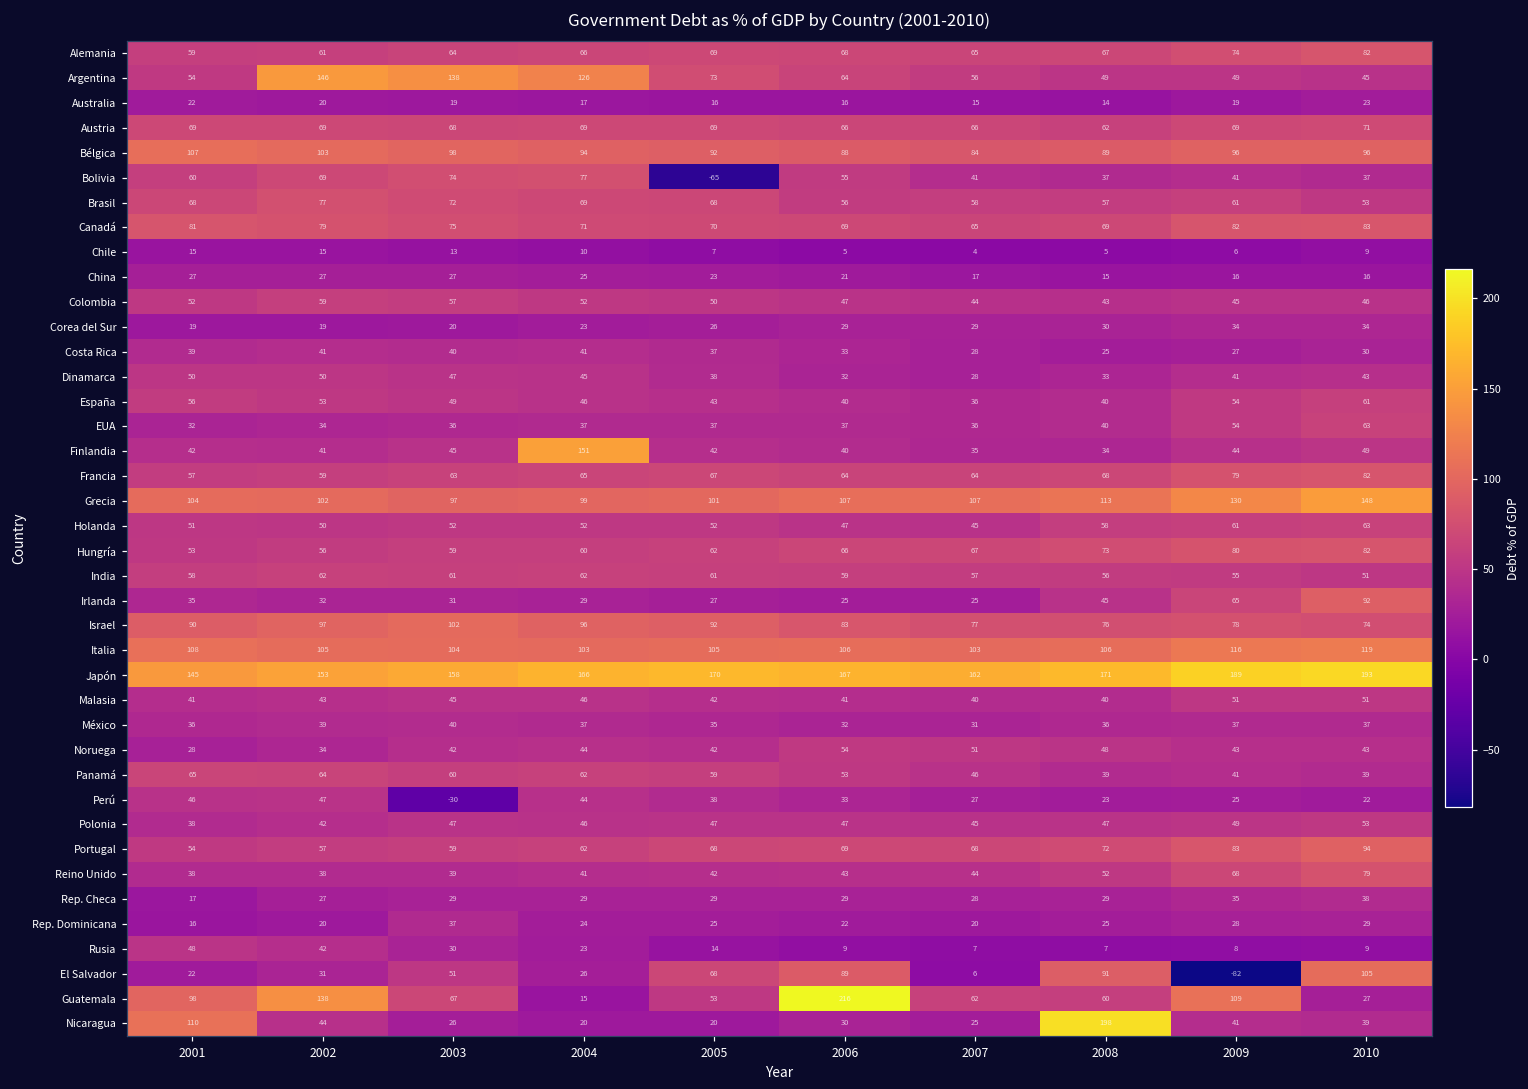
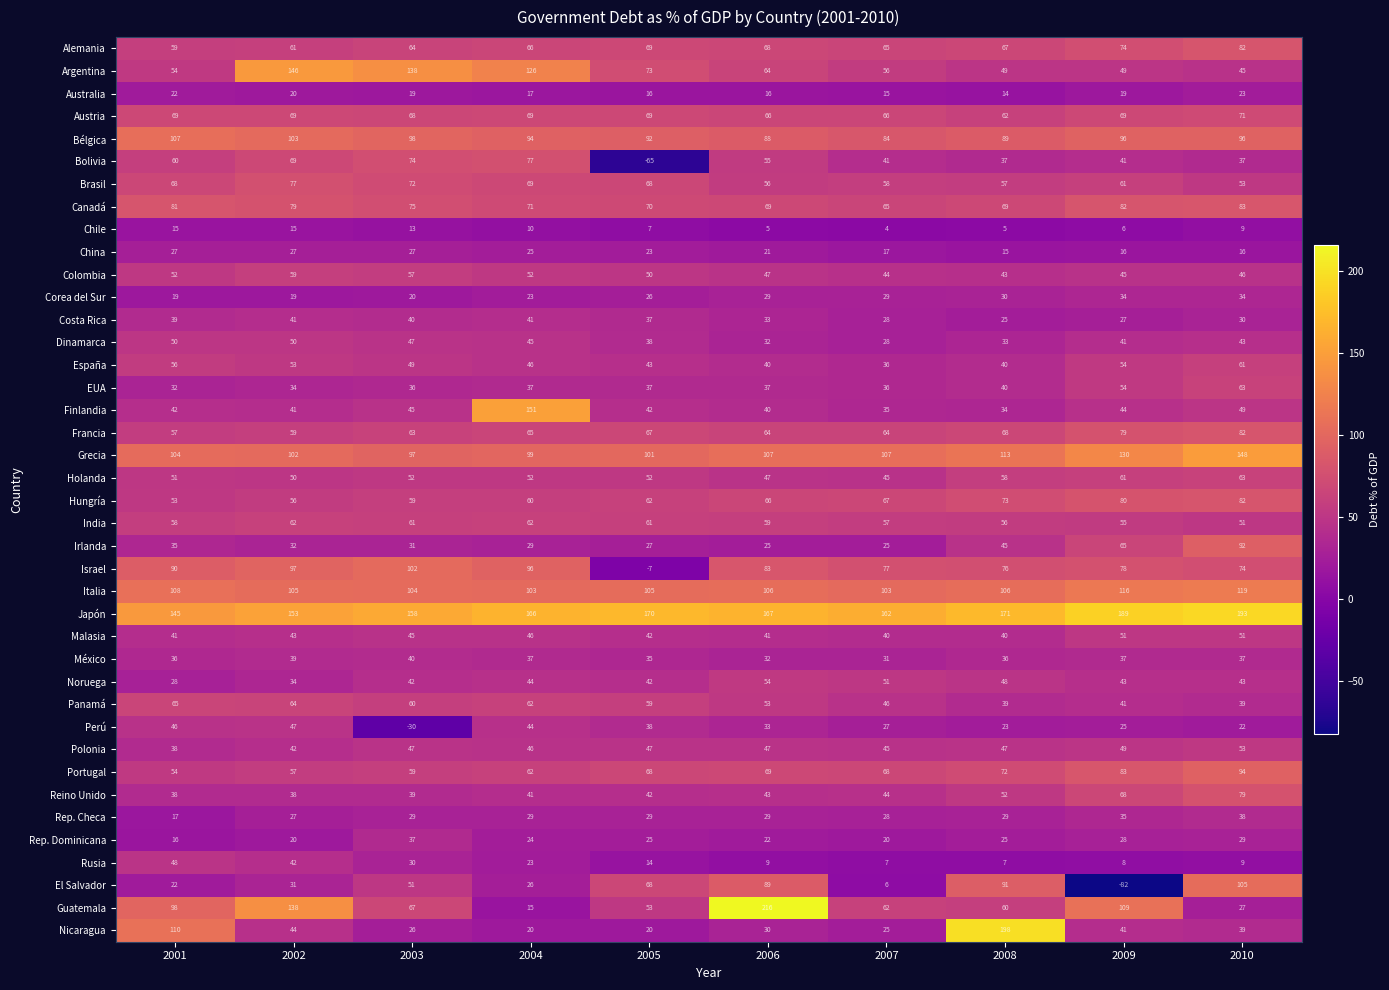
Israel, 2005: 92 -> -7
